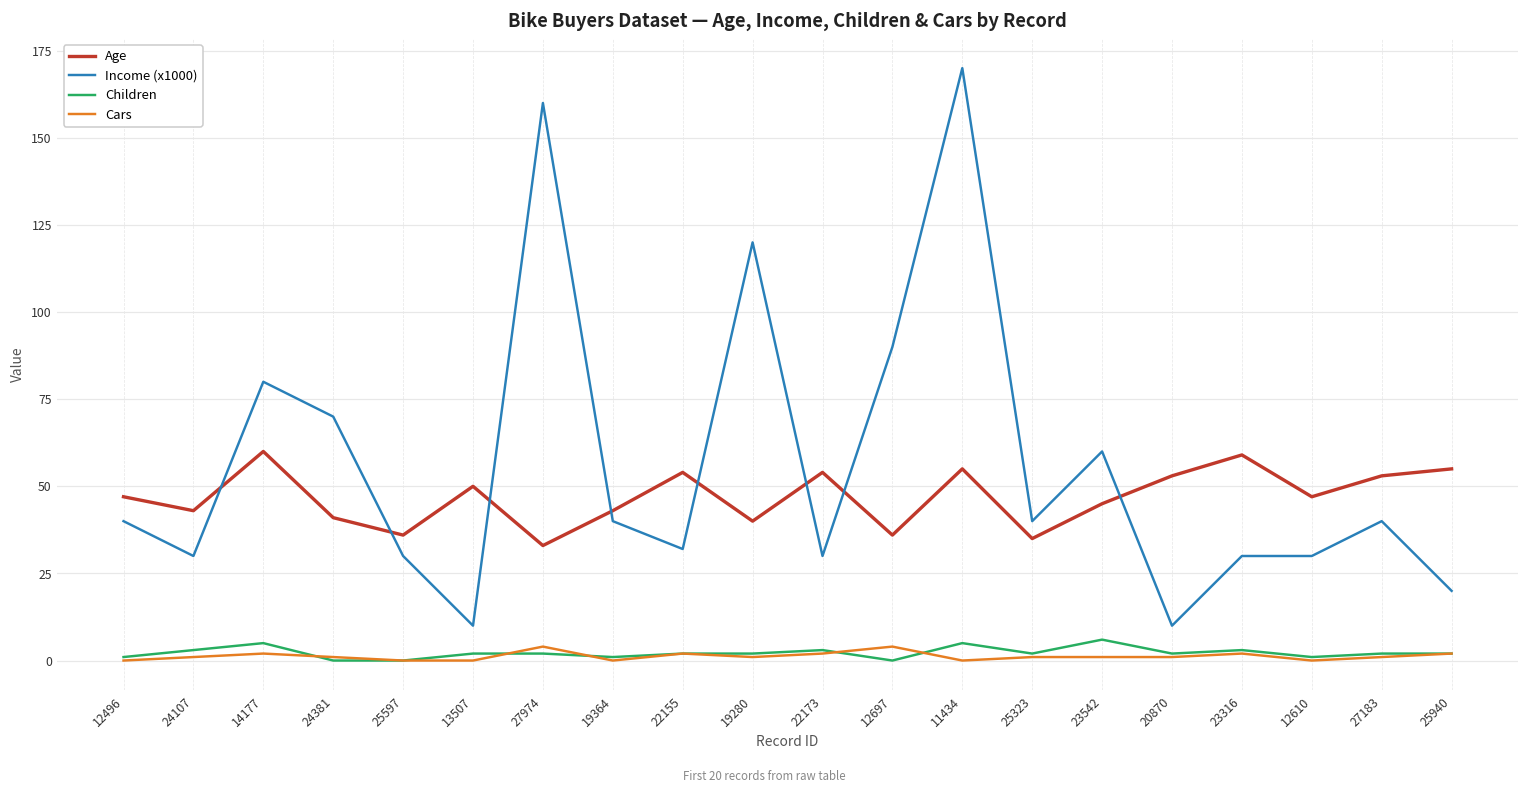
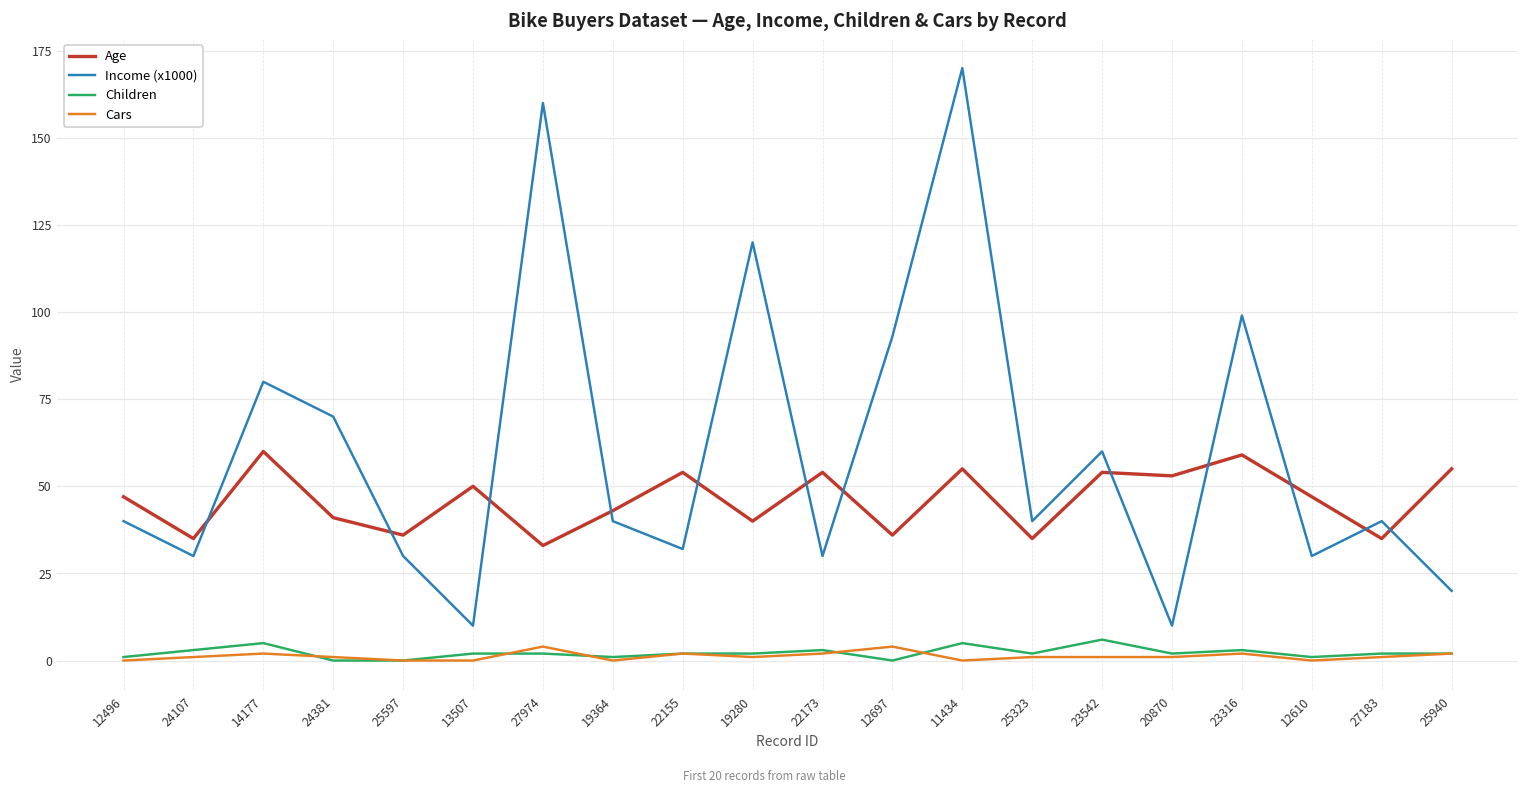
Age, 24107: 43 -> 35
Income (x1000), 12697: 90 -> 93
Age, 23542: 45 -> 54
Income (x1000), 23316: 30 -> 99
Age, 27183: 53 -> 35
